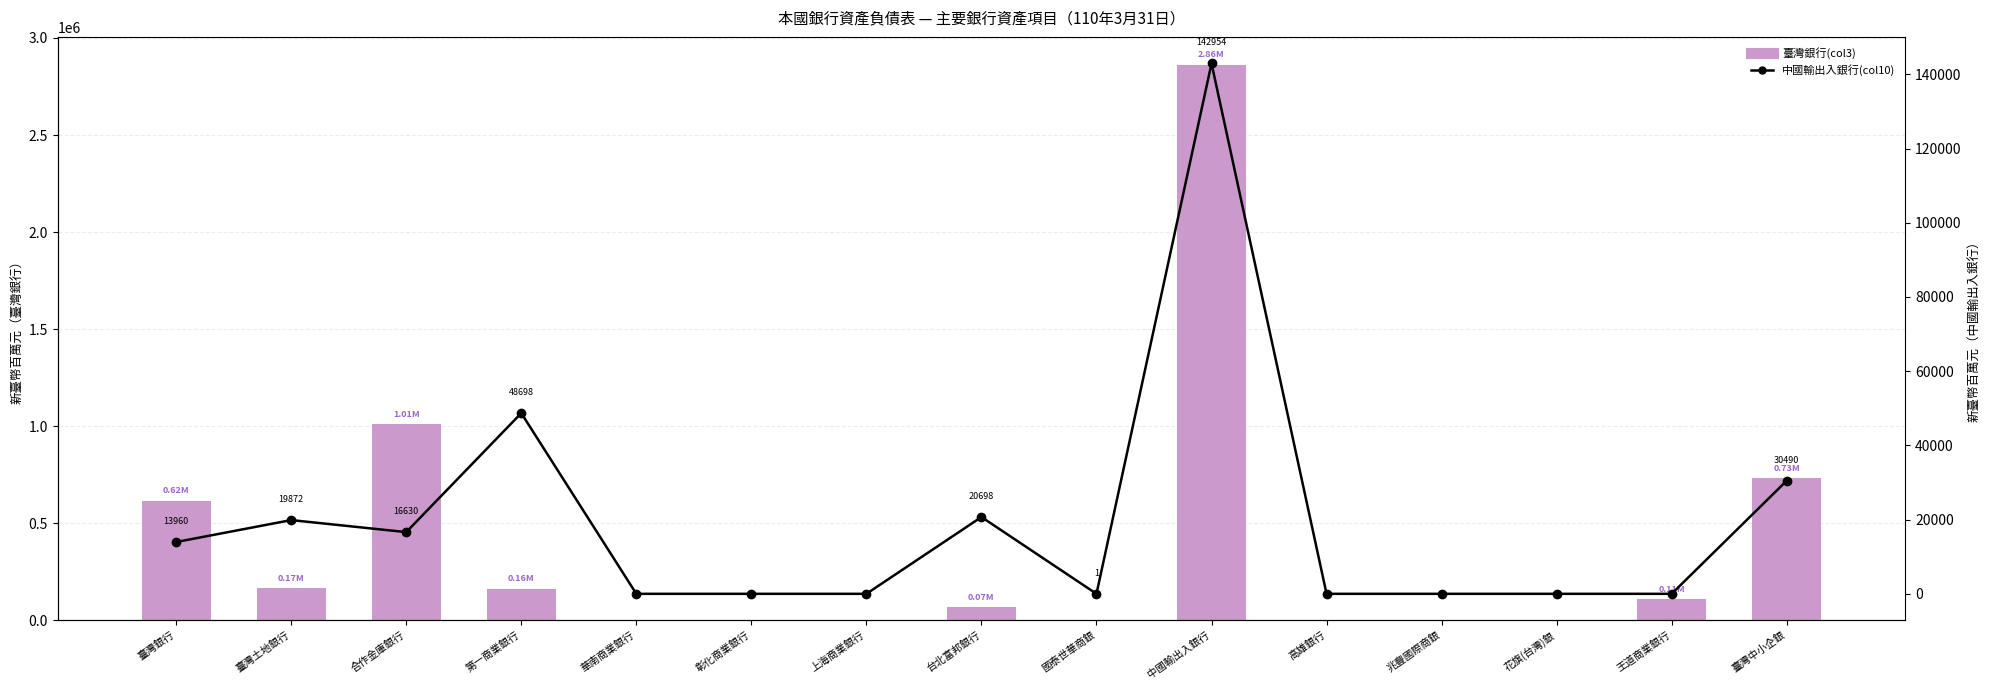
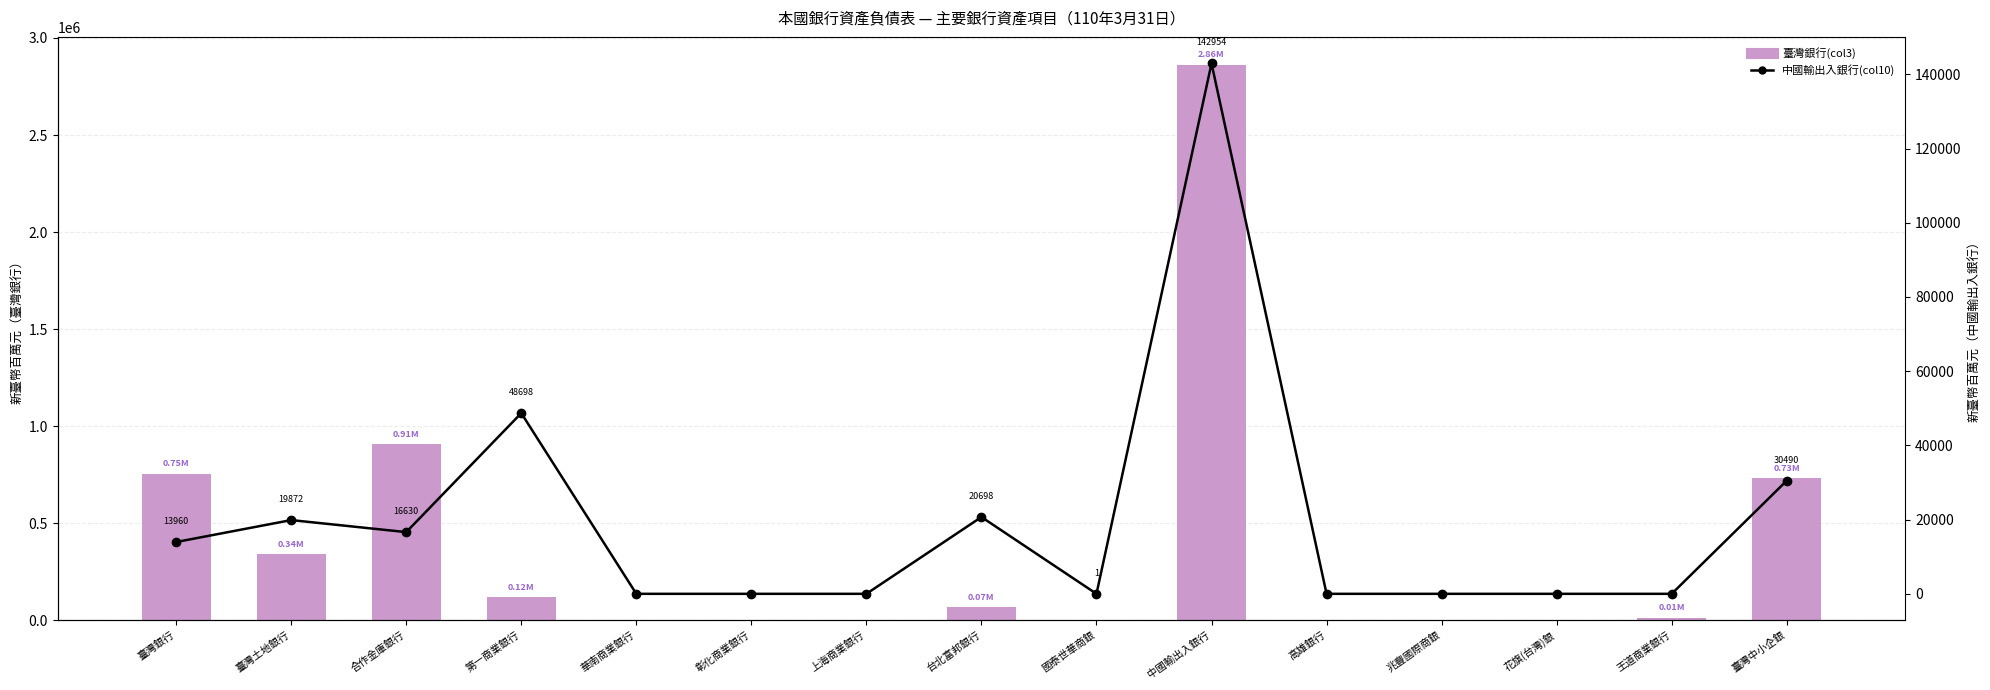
臺灣銀行(col3), 臺灣銀行: 0.62M -> 0.75M
臺灣銀行(col3), 臺灣土地銀行: 0.17M -> 0.34M
臺灣銀行(col3), 合作金庫銀行: 1.01M -> 0.91M
臺灣銀行(col3), 第一商業銀行: 0.16M -> 0.12M
臺灣銀行(col3), 王道商業銀行: 0.11M -> 0.01M
